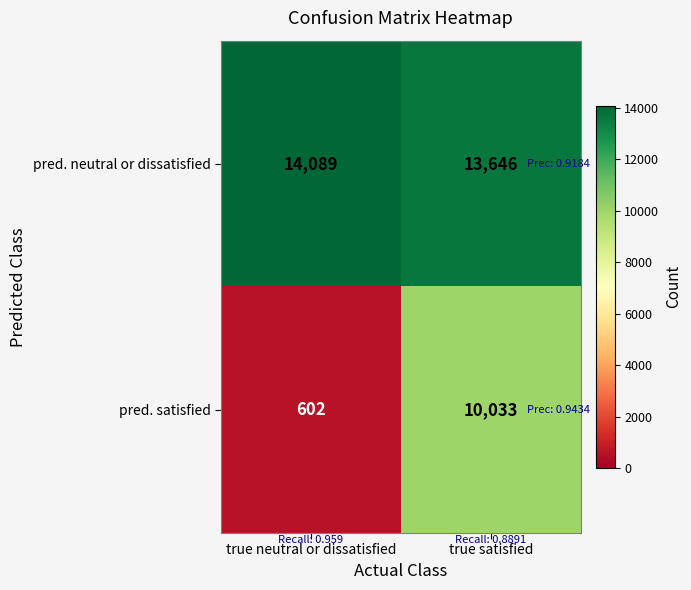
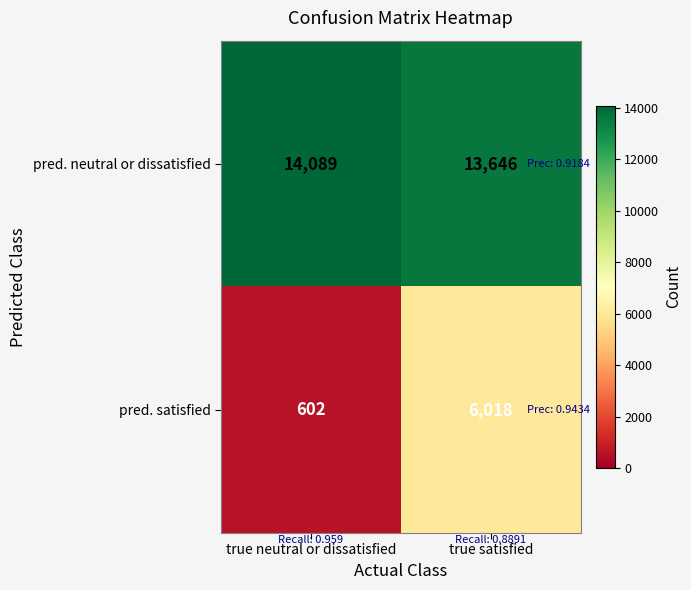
pred. satisfied, true satisfied: 10,033 -> 6,018
